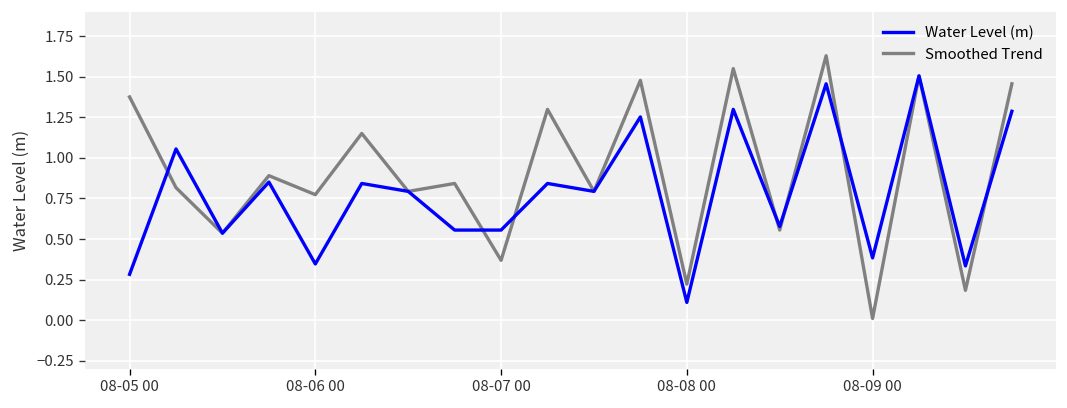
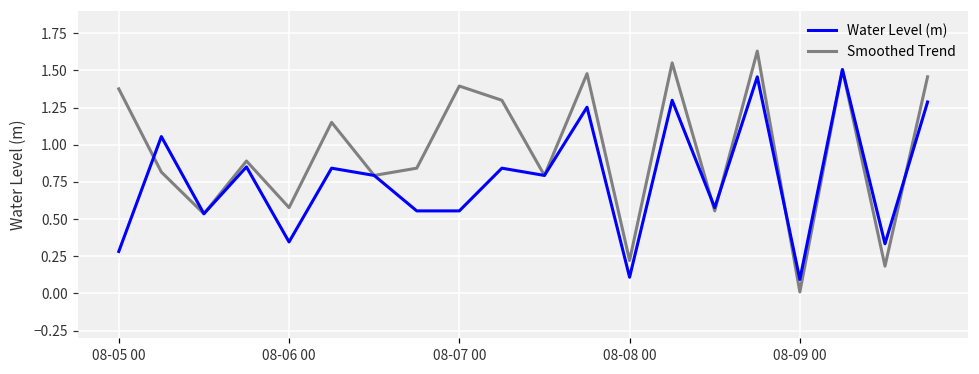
Smoothed Trend, 08-06 00: 0.77 -> 0.58
Smoothed Trend, 08-07 00: 0.37 -> 1.40
Water Level (m), 08-09 00: 0.38 -> 0.09
